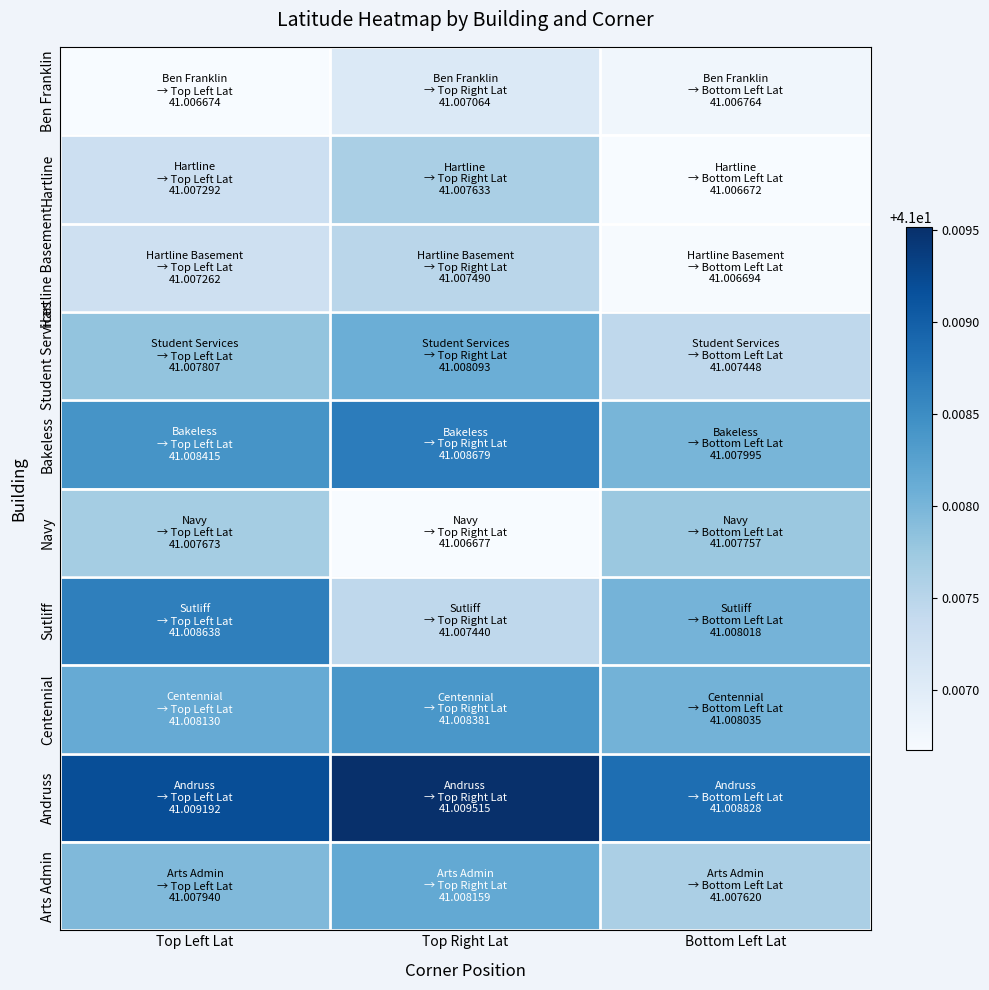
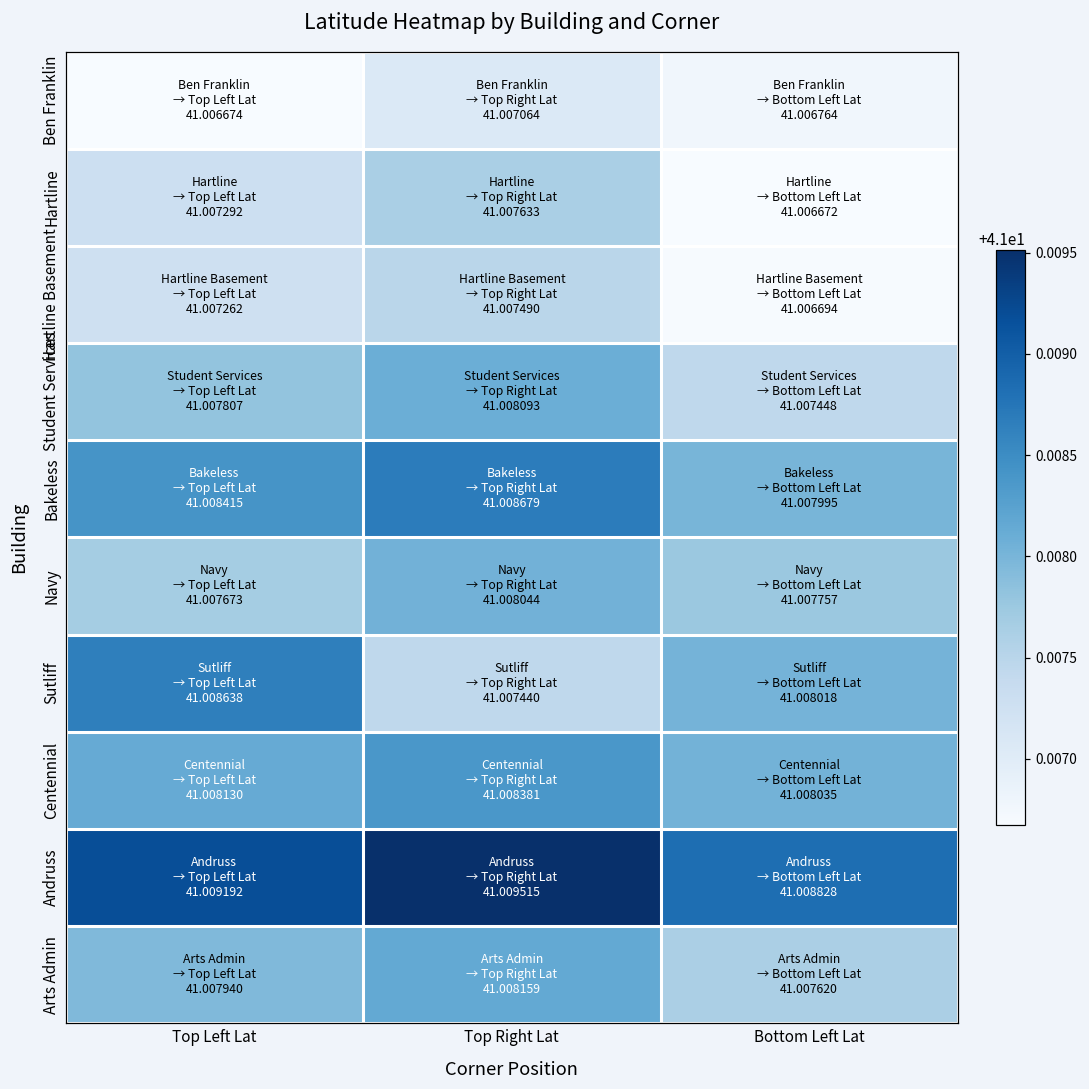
Navy, Top Right Lat: 41.006677 -> 41.008044
